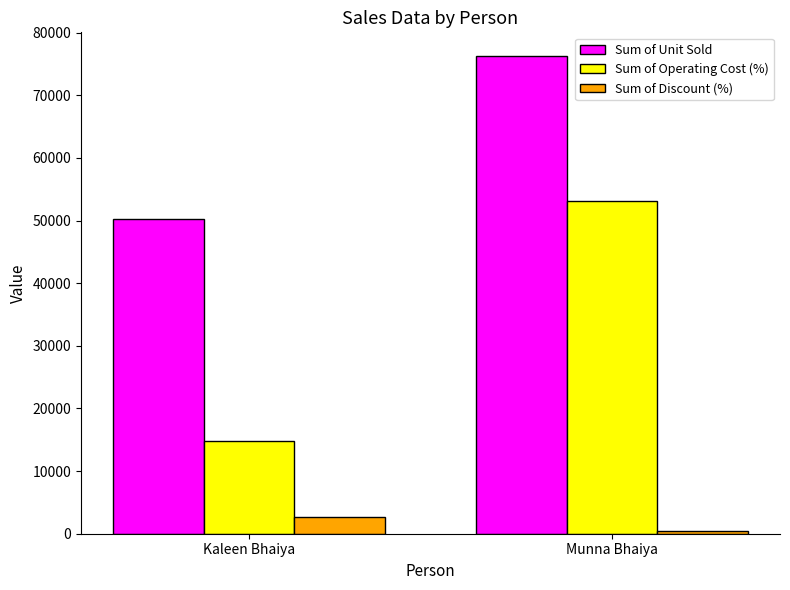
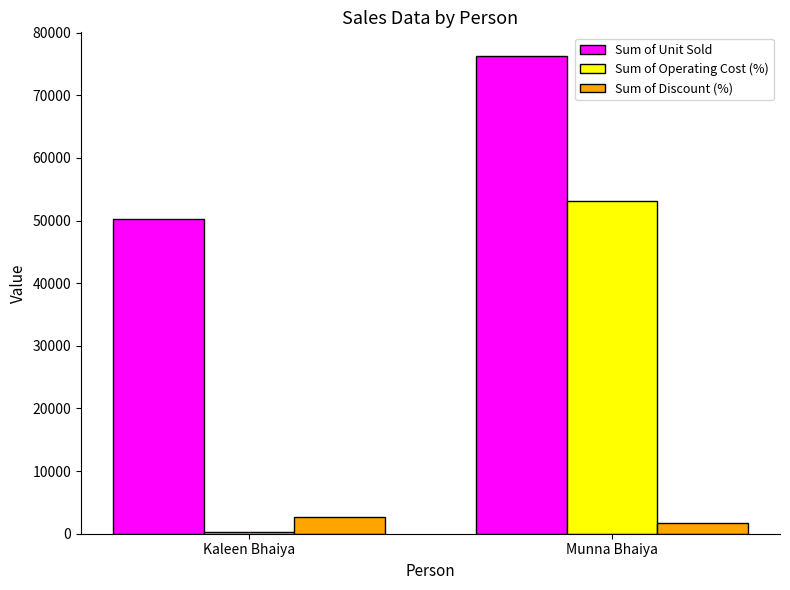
Sum of Operating Cost (%), Kaleen Bhaiya: 15000 -> 0
Sum of Discount (%), Munna Bhaiya: 0 -> 2000
